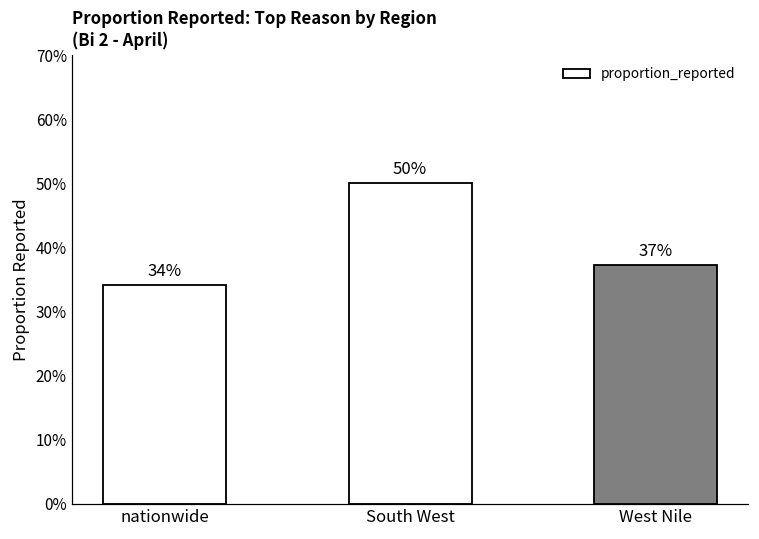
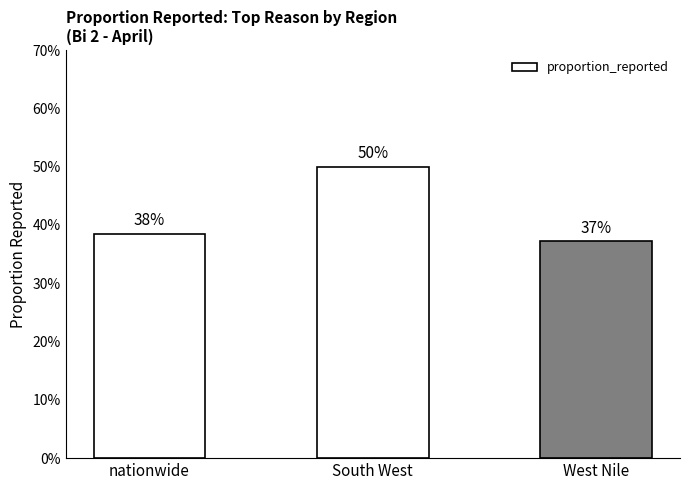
nationwide: 34% -> 38%
